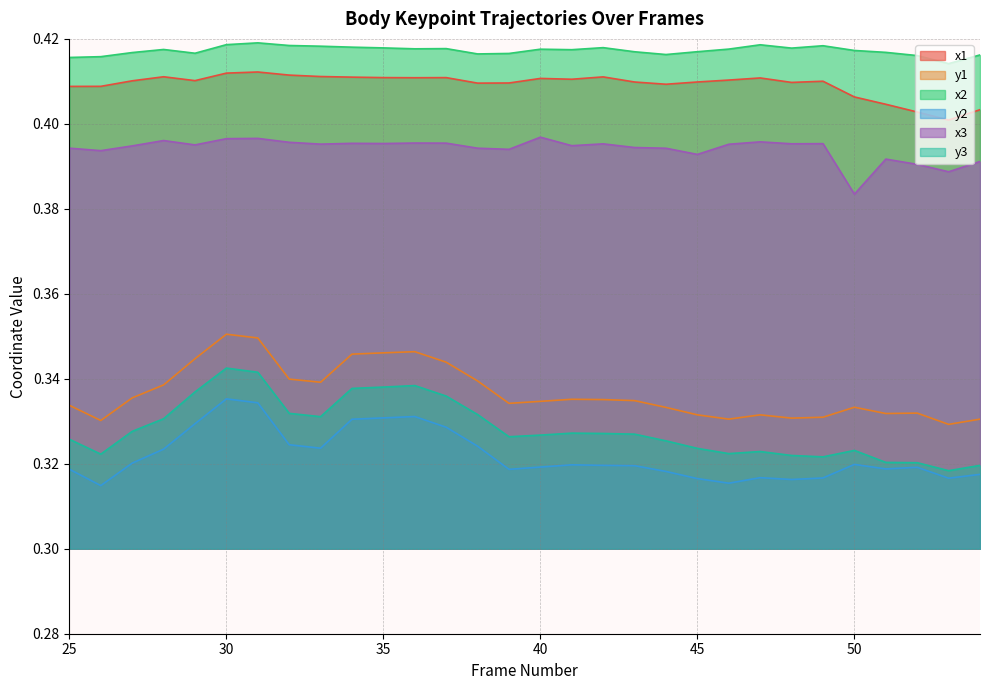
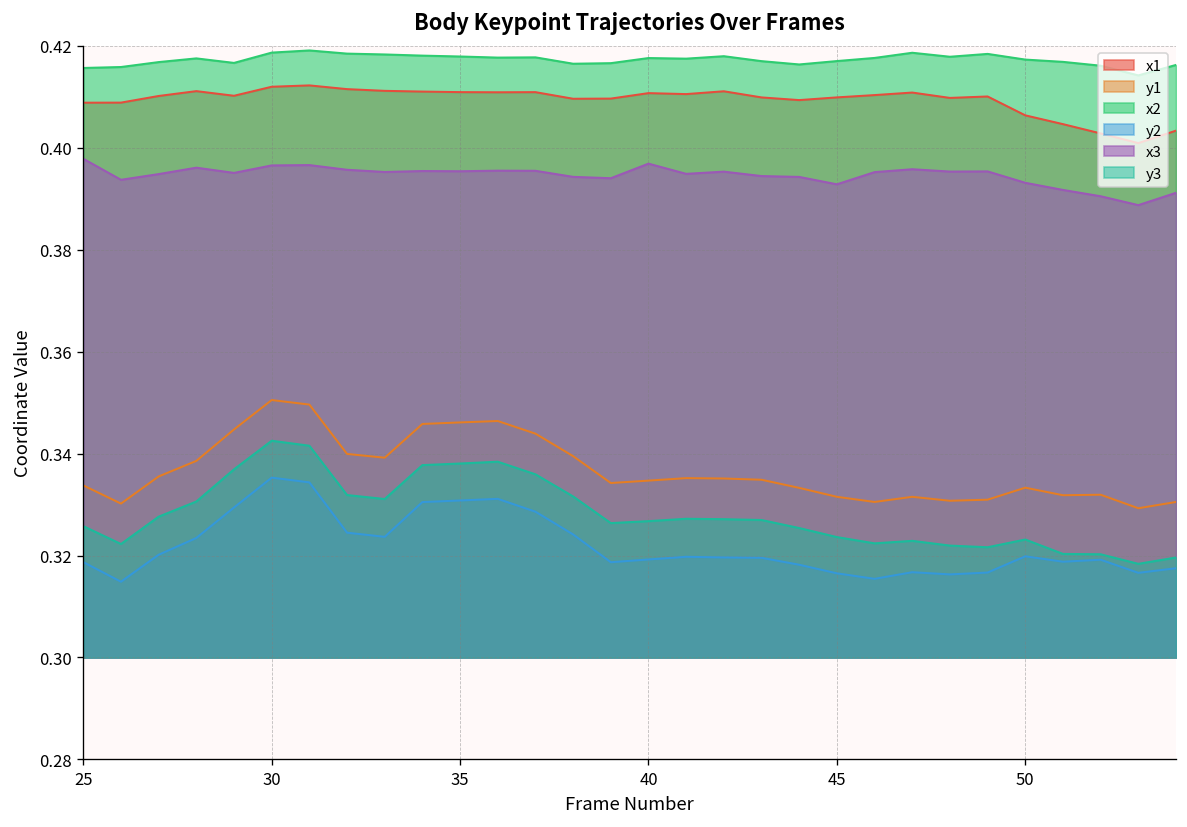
x3, 25: 0.394 -> 0.398
x3, 50: 0.383 -> 0.393
